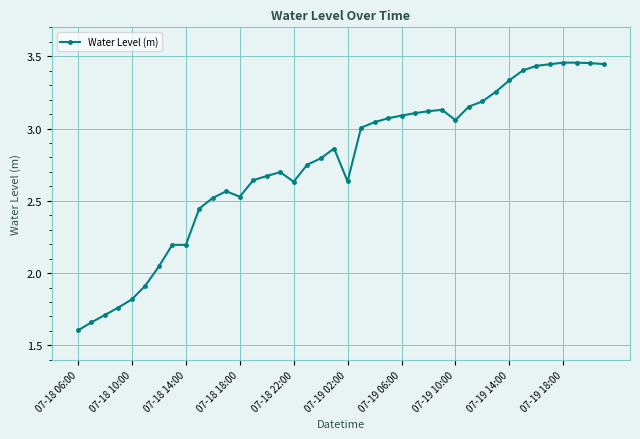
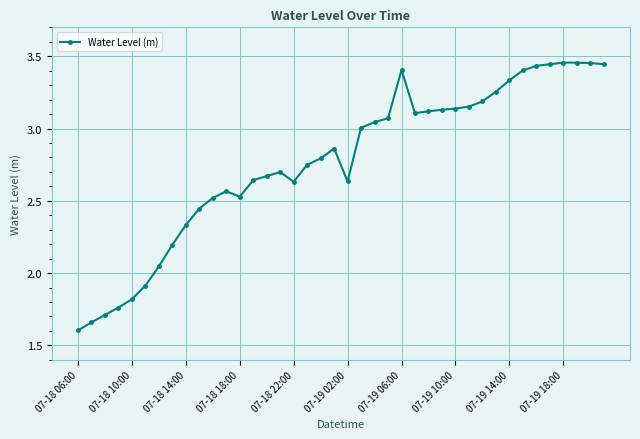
07-18 14:00: 2.19 -> 2.33
07-19 06:00: 3.09 -> 3.40
07-19 10:00: 3.06 -> 3.14
